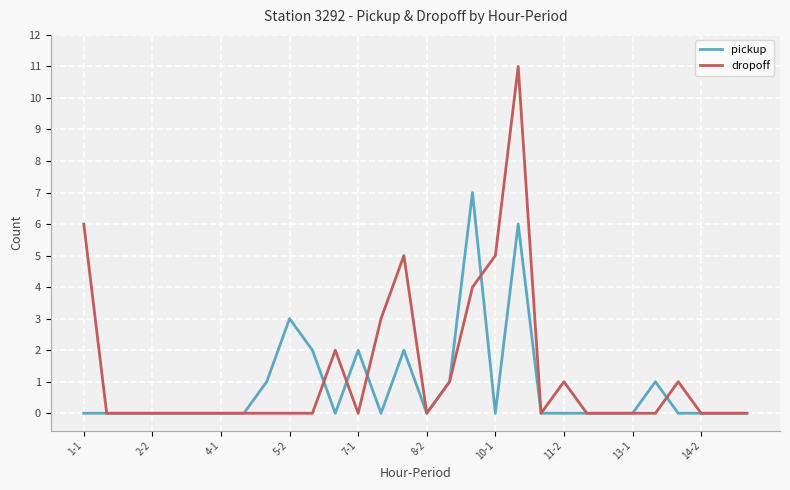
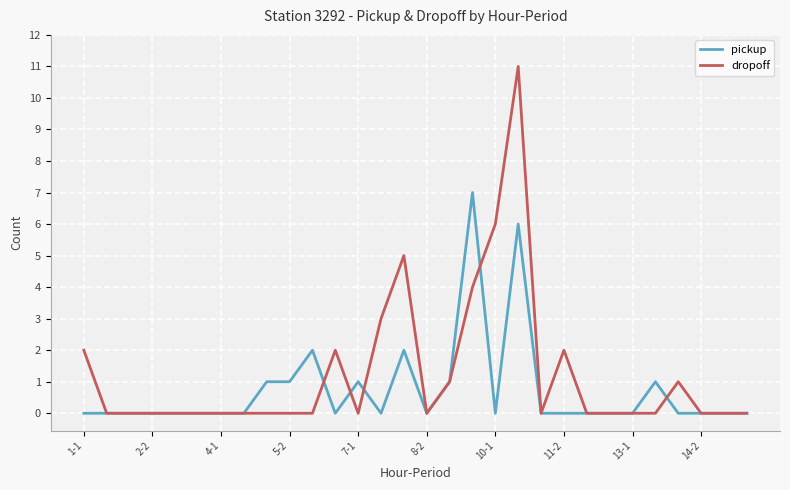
dropoff, 1-1: 6 -> 2
pickup, 5-2: 3 -> 1
pickup, 7-1: 2 -> 1
dropoff, 10-1: 5 -> 6
dropoff, 11-2: 1 -> 2
